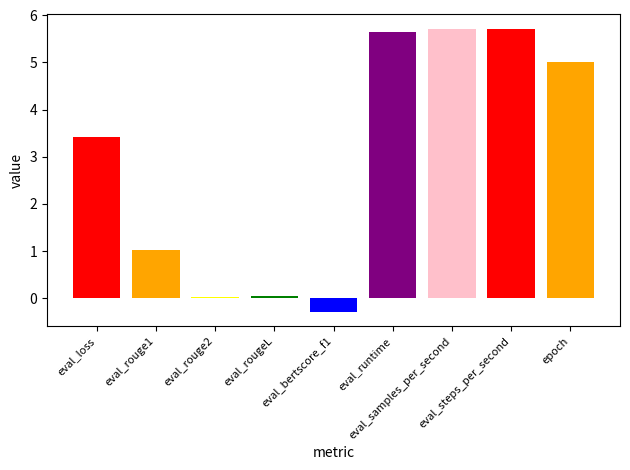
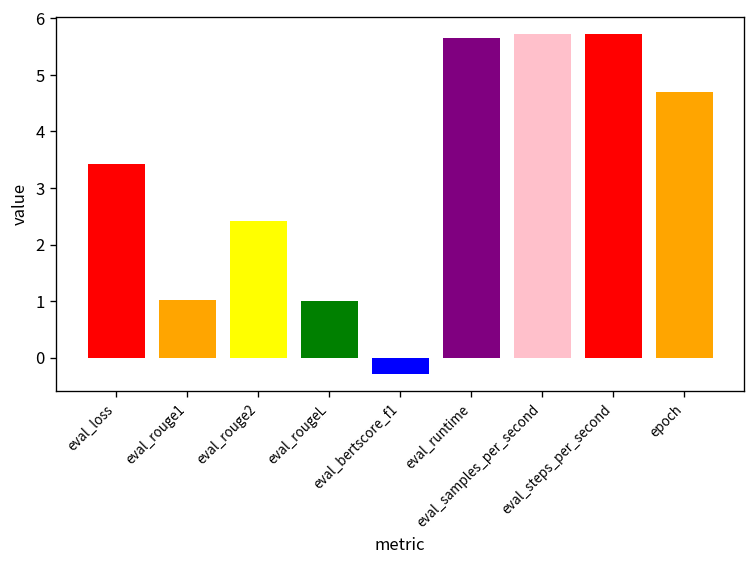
eval_rouge2: 0.0 -> 2.4
eval_rougeL: 0.0 -> 1.0
epoch: 5.0 -> 4.7
